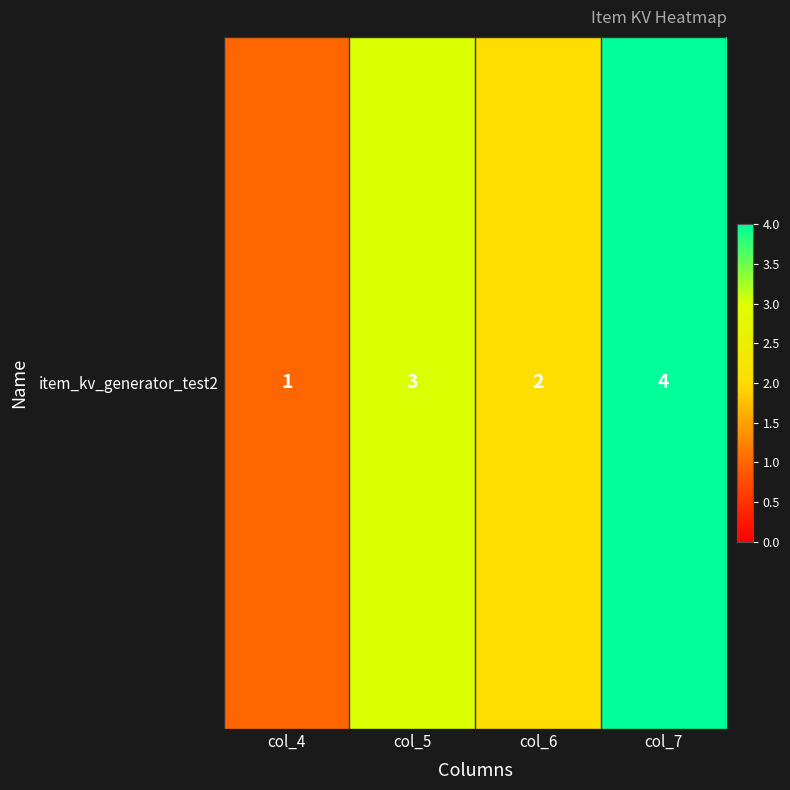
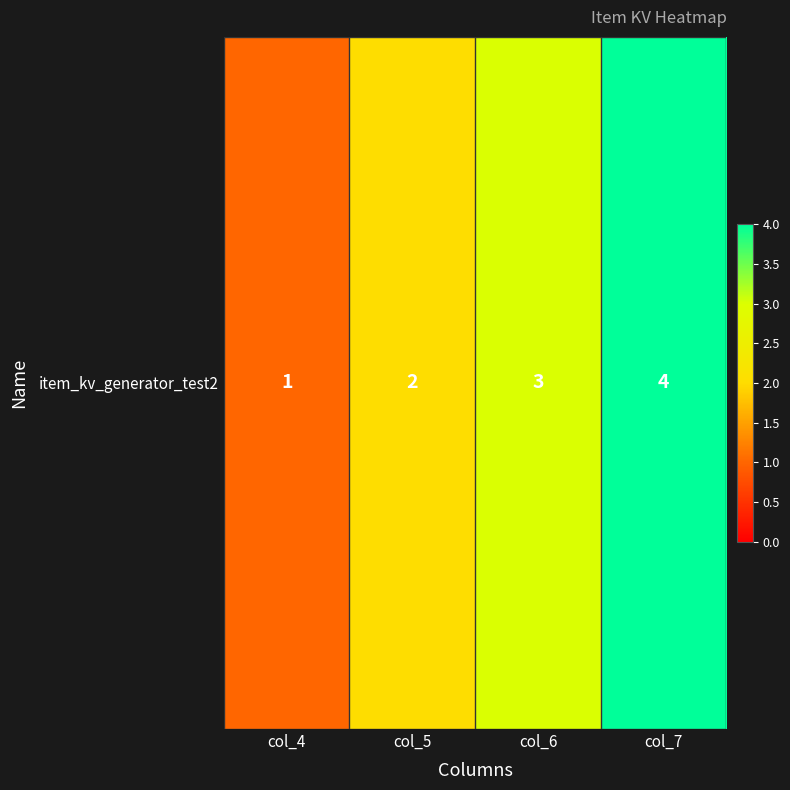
item_kv_generator_test2, col_5: 3 -> 2
item_kv_generator_test2, col_6: 2 -> 3
